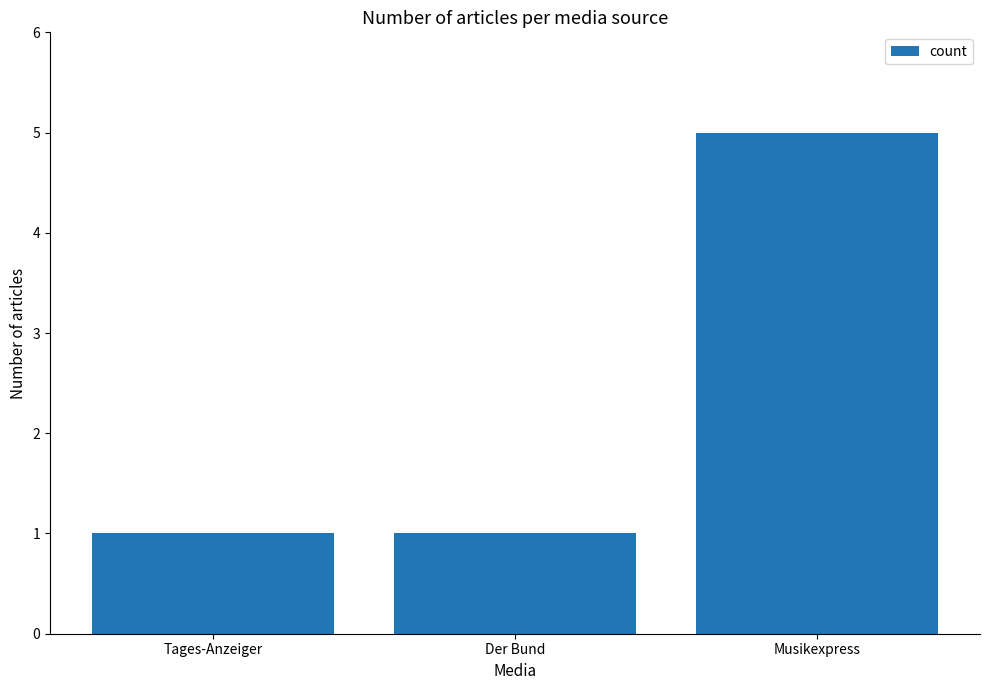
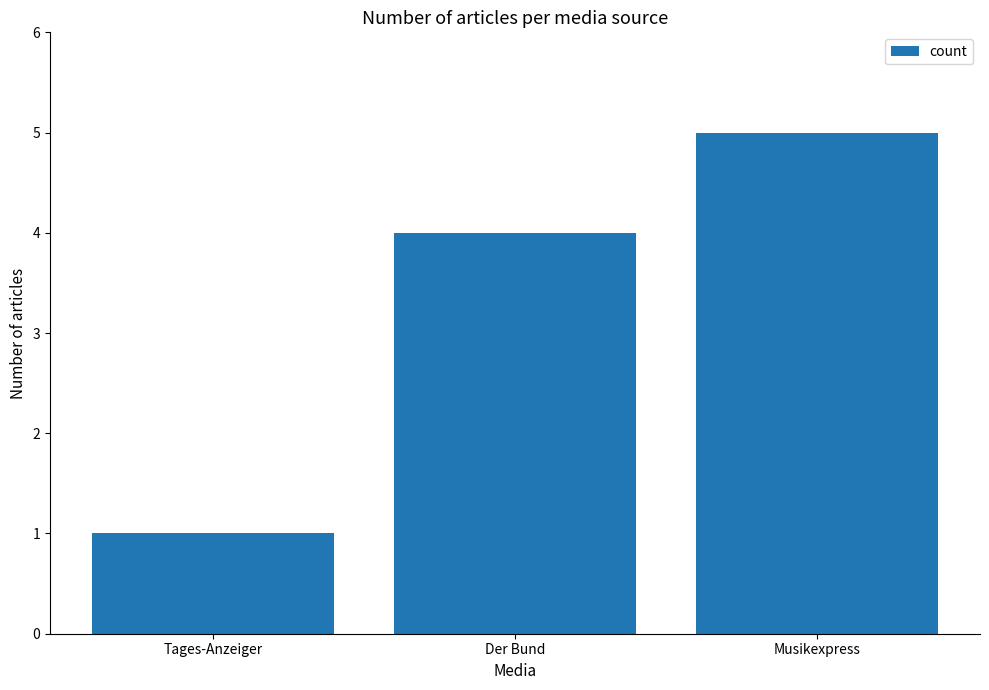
Der Bund: 1 -> 4
